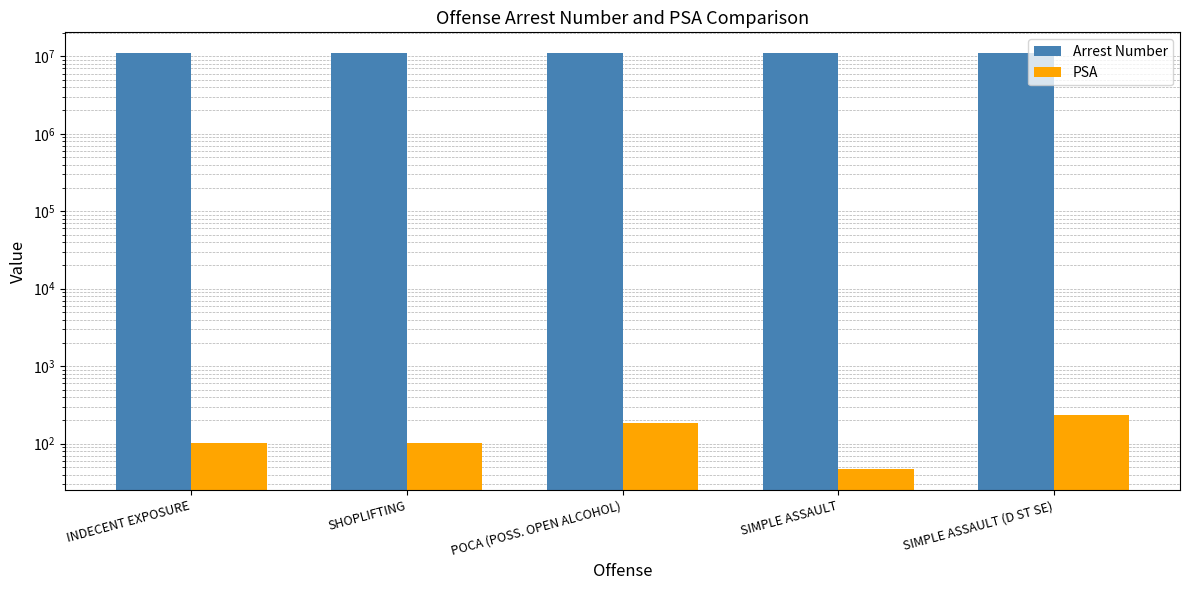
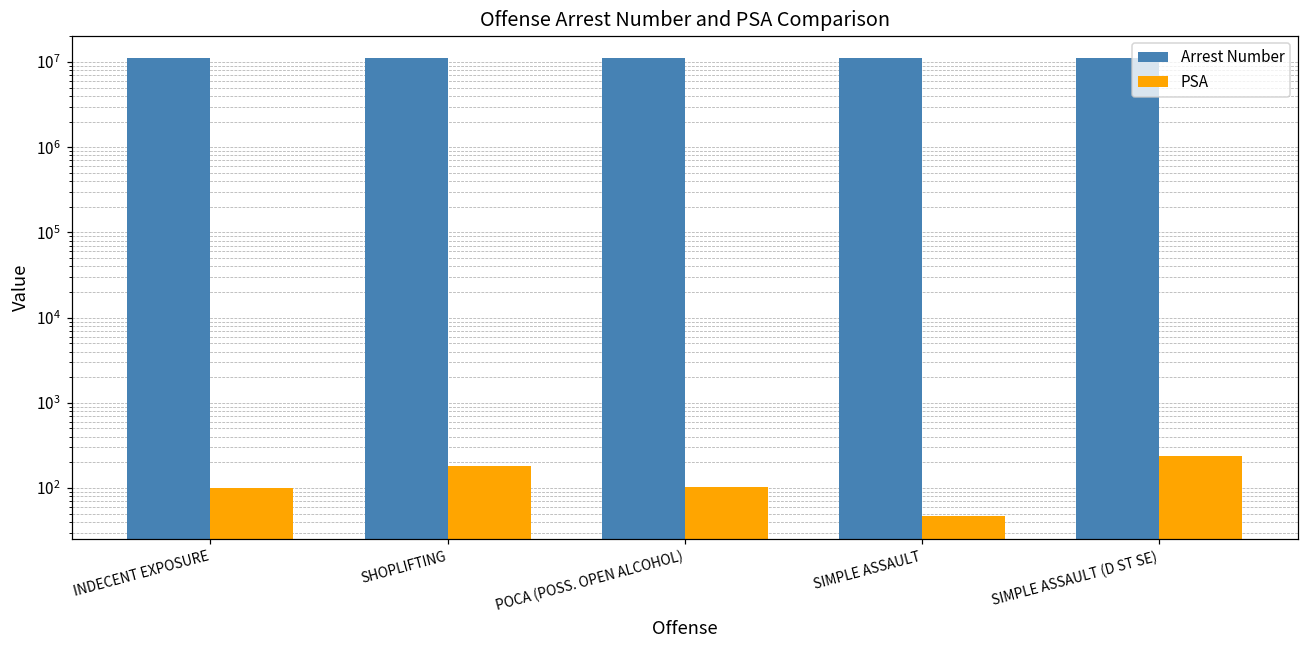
PSA, SHOPLIFTING: 100 -> 180
PSA, POCA (POSS. OPEN ALCOHOL): 180 -> 100
